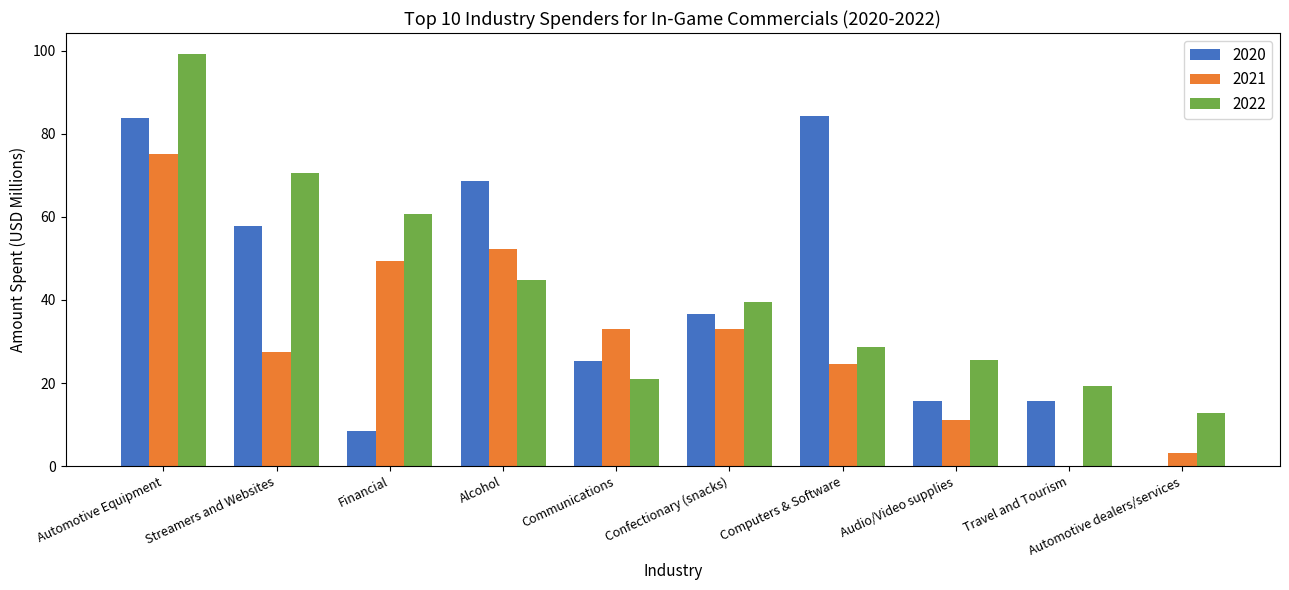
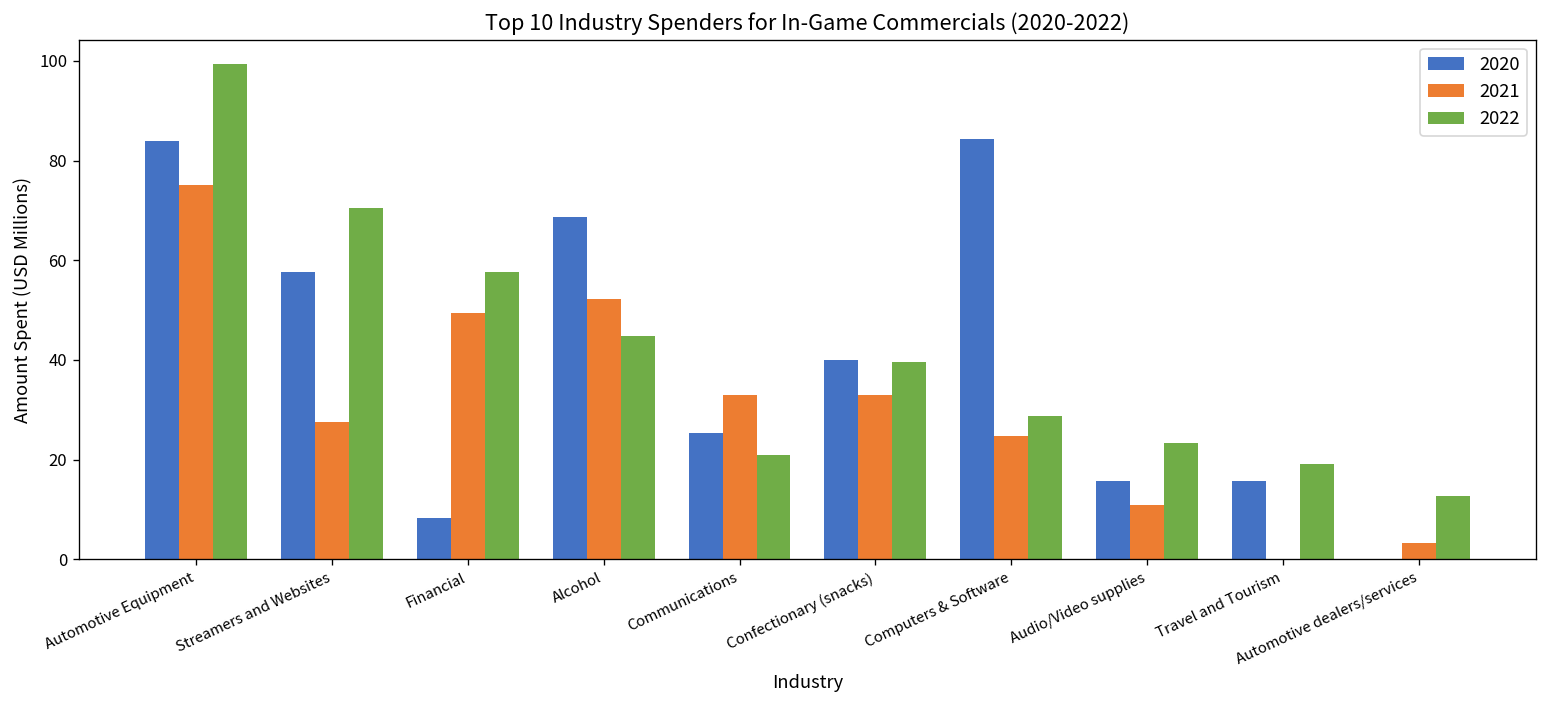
2022, Financial: 61 -> 58
2020, Confectionary (snacks): 37 -> 40
2022, Audio/Video supplies: 26 -> 23
